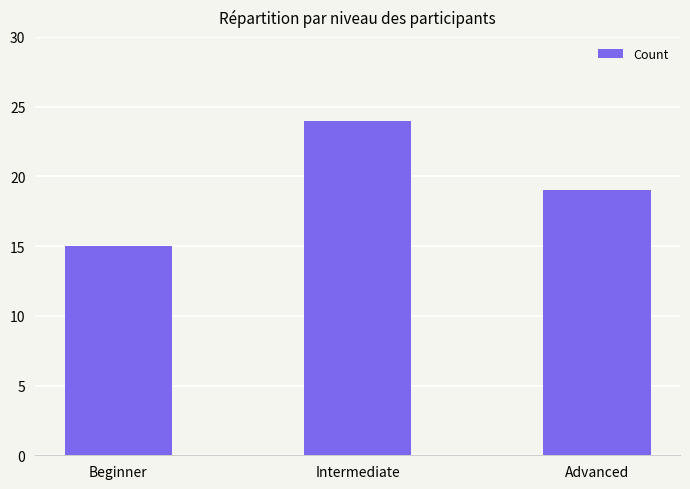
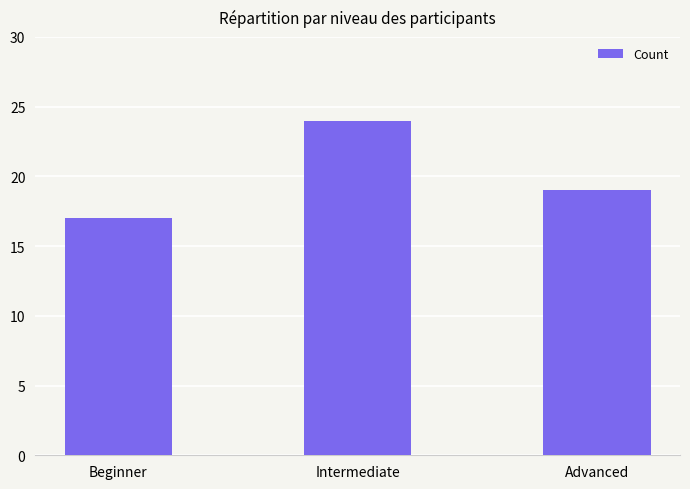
Beginner: 15 -> 17
